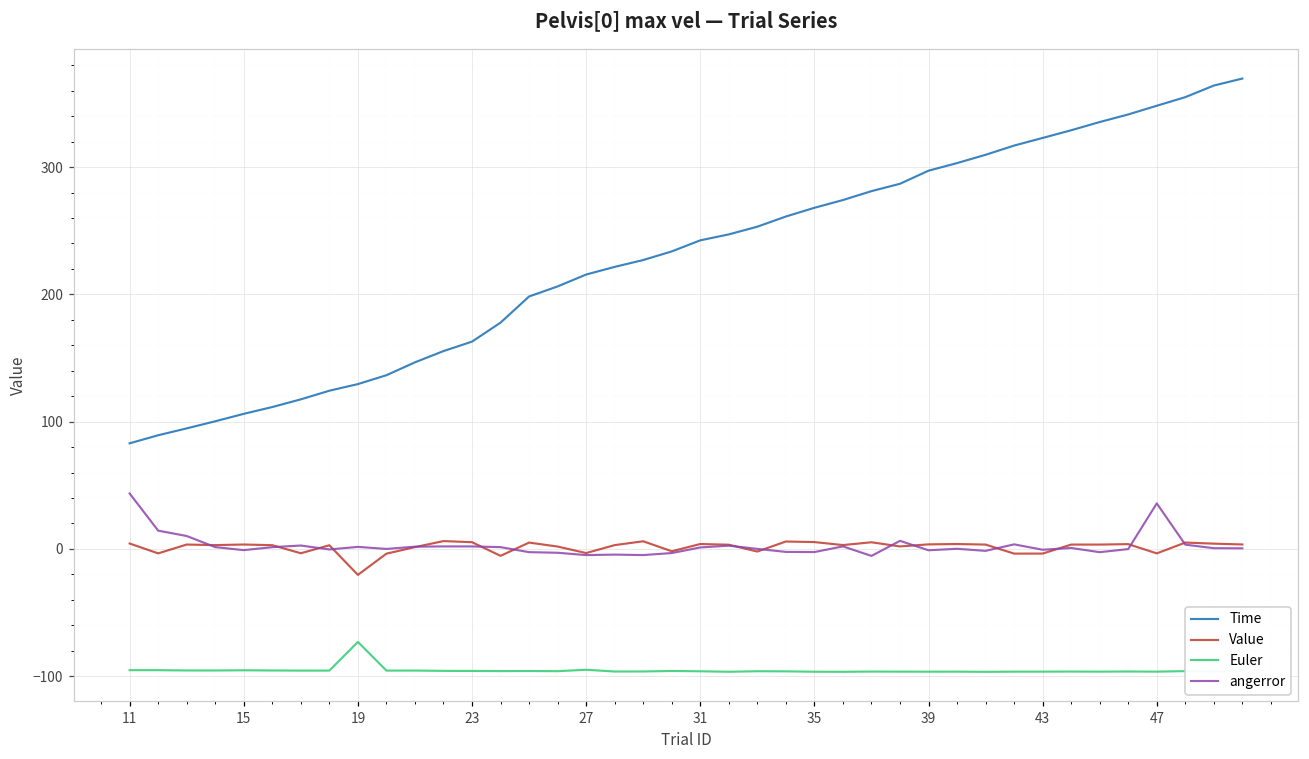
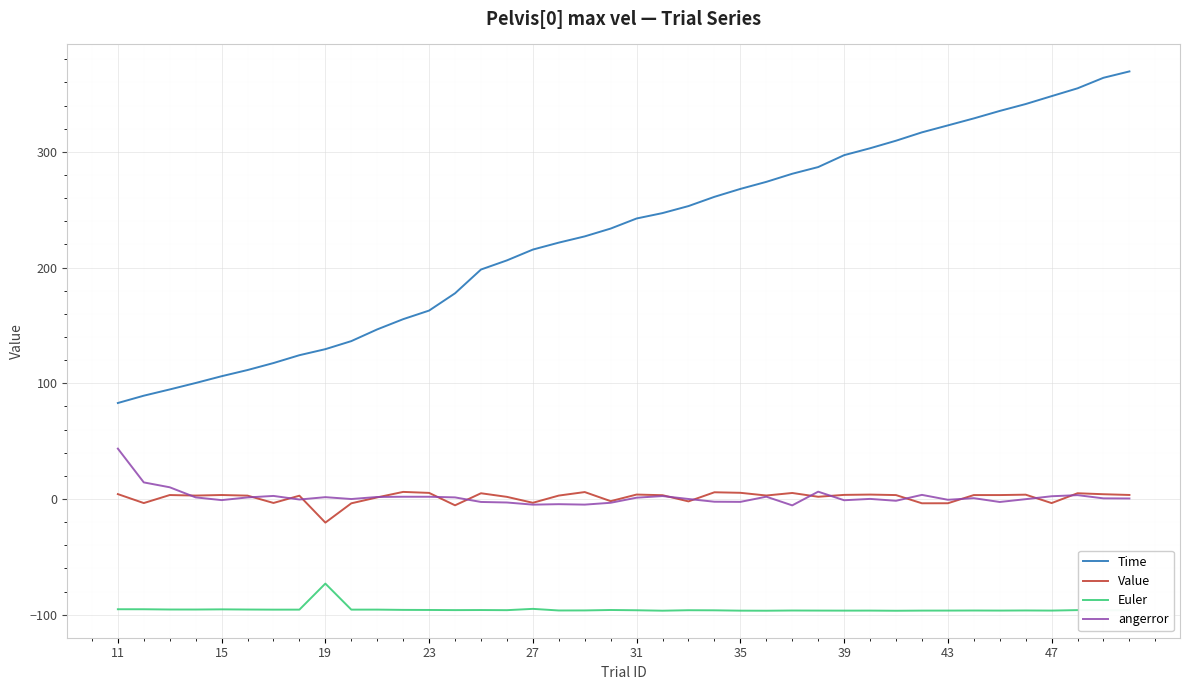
angerror, 47: 36 -> 2
